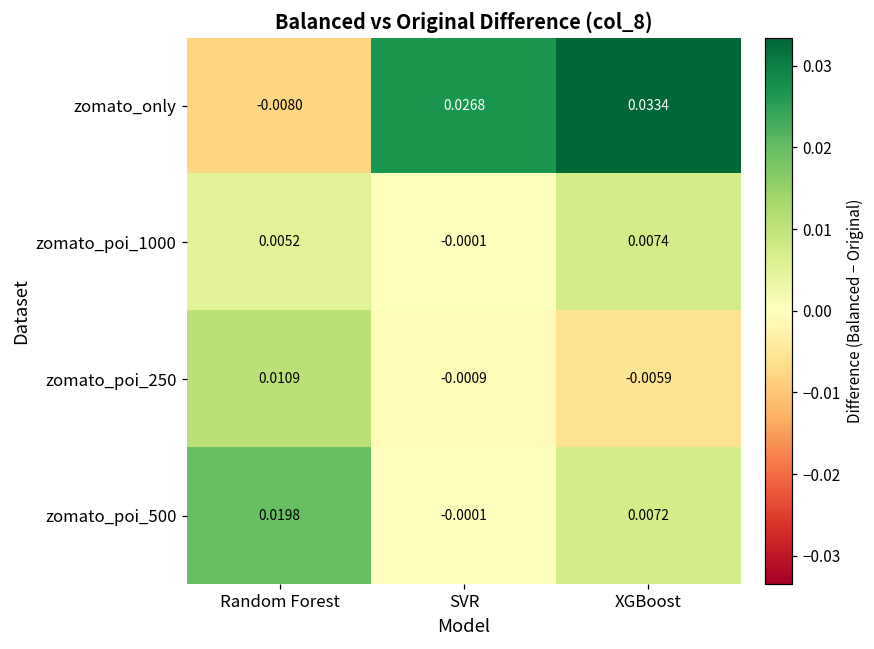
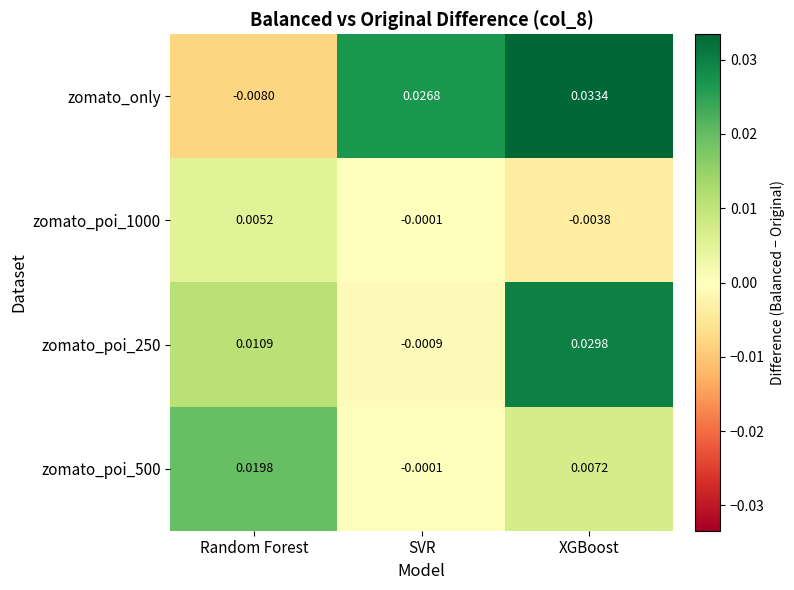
zomato_poi_1000, XGBoost: 0.0074 -> -0.0038
zomato_poi_250, XGBoost: -0.0059 -> 0.0298
